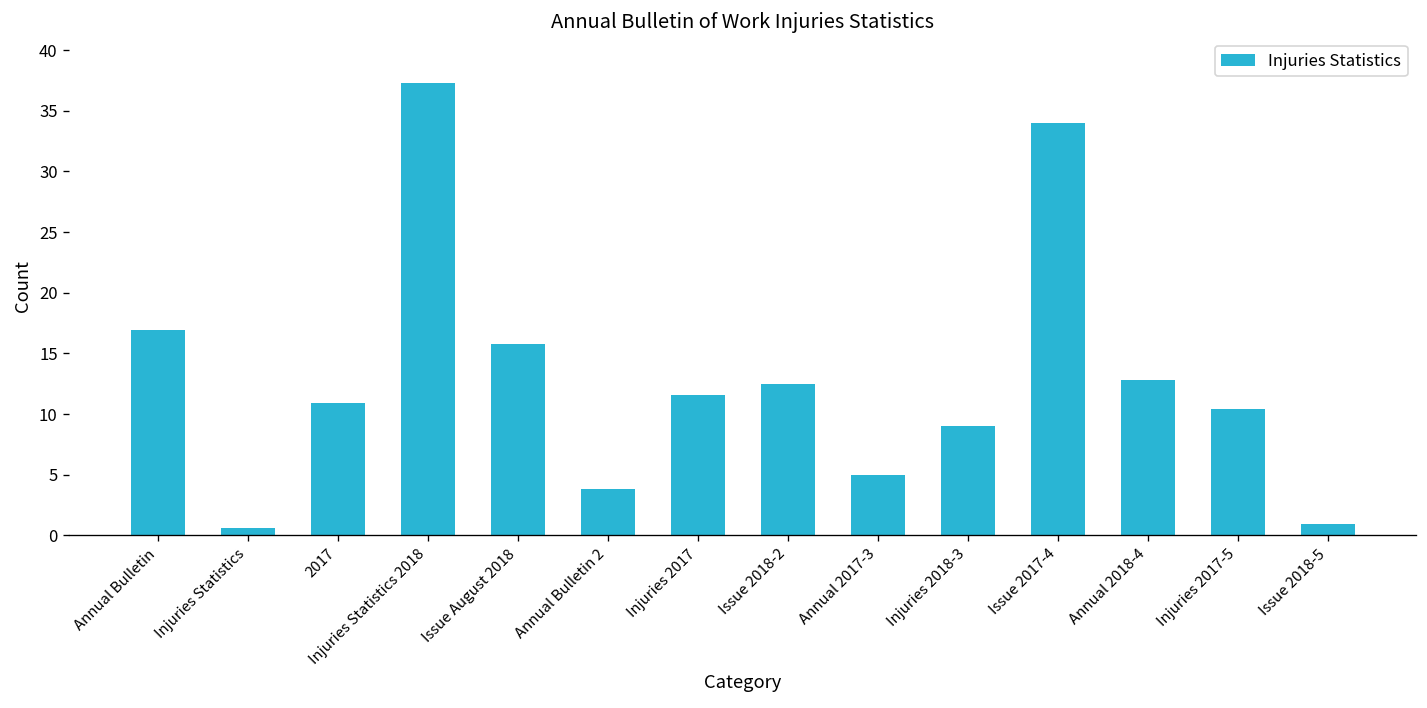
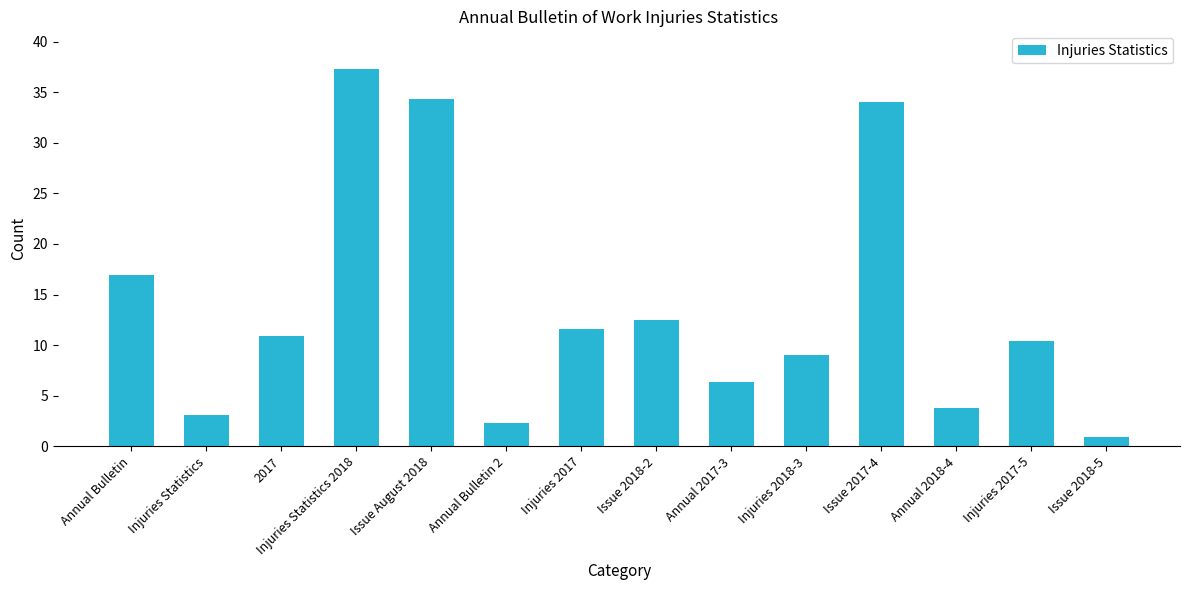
Injuries Statistics: 0.6 -> 3.1
Issue August 2018: 15.8 -> 34.3
Annual Bulletin 2: 3.8 -> 2.3
Annual 2017-3: 5.0 -> 6.3
Annual 2018-4: 12.8 -> 3.8
